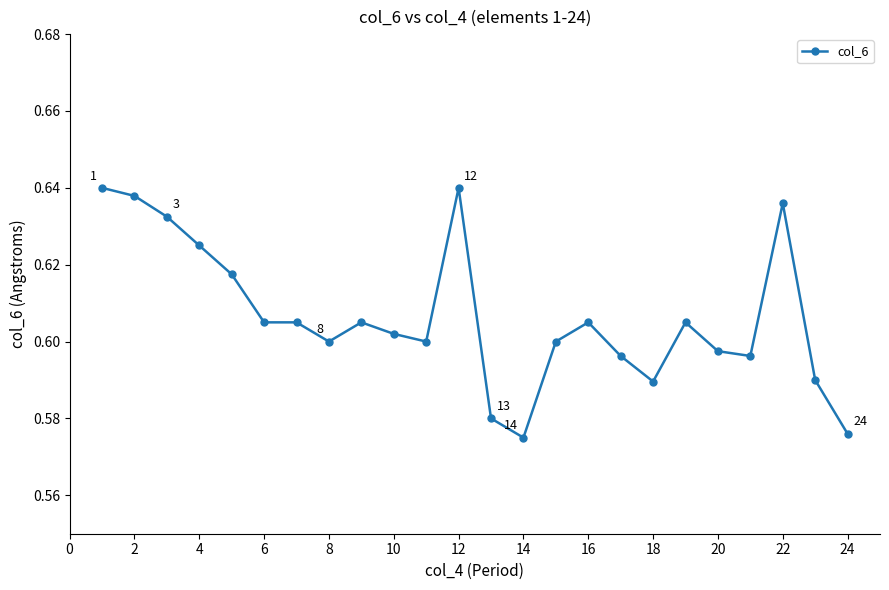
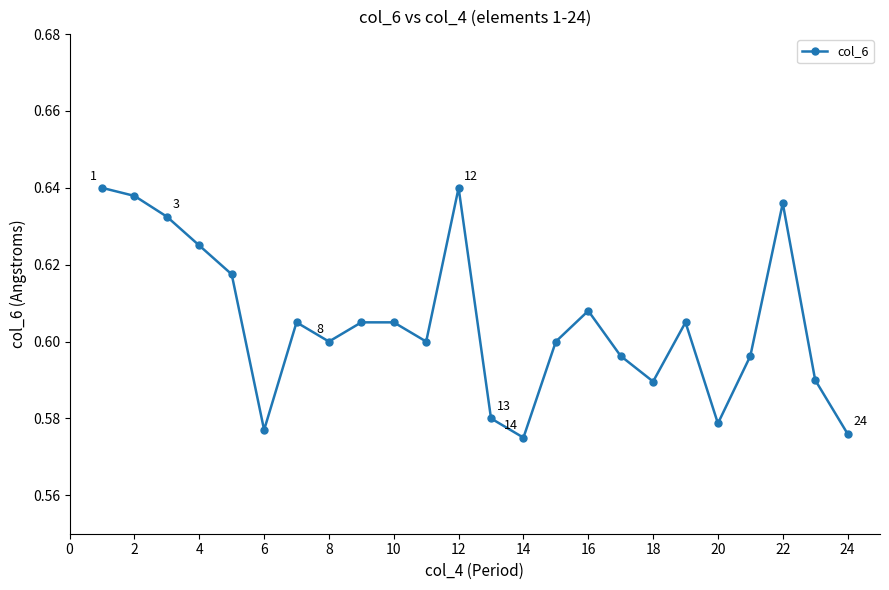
6: 0.605 -> 0.577
10: 0.602 -> 0.605
16: 0.605 -> 0.608
20: 0.598 -> 0.579
